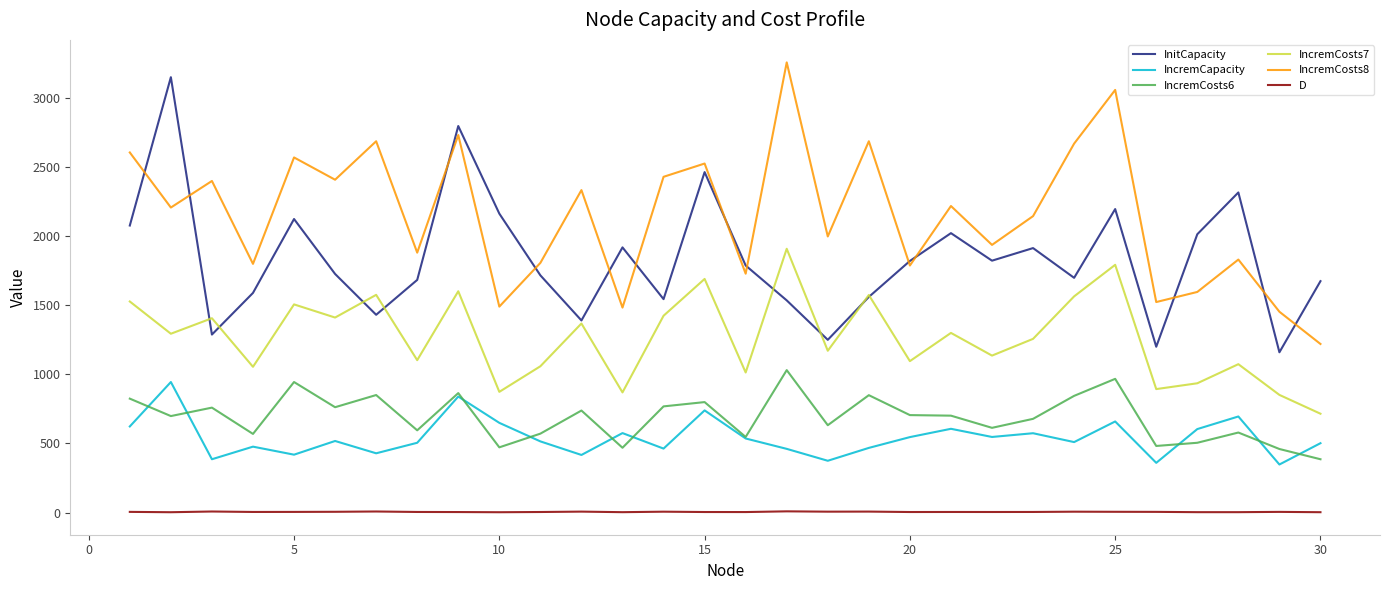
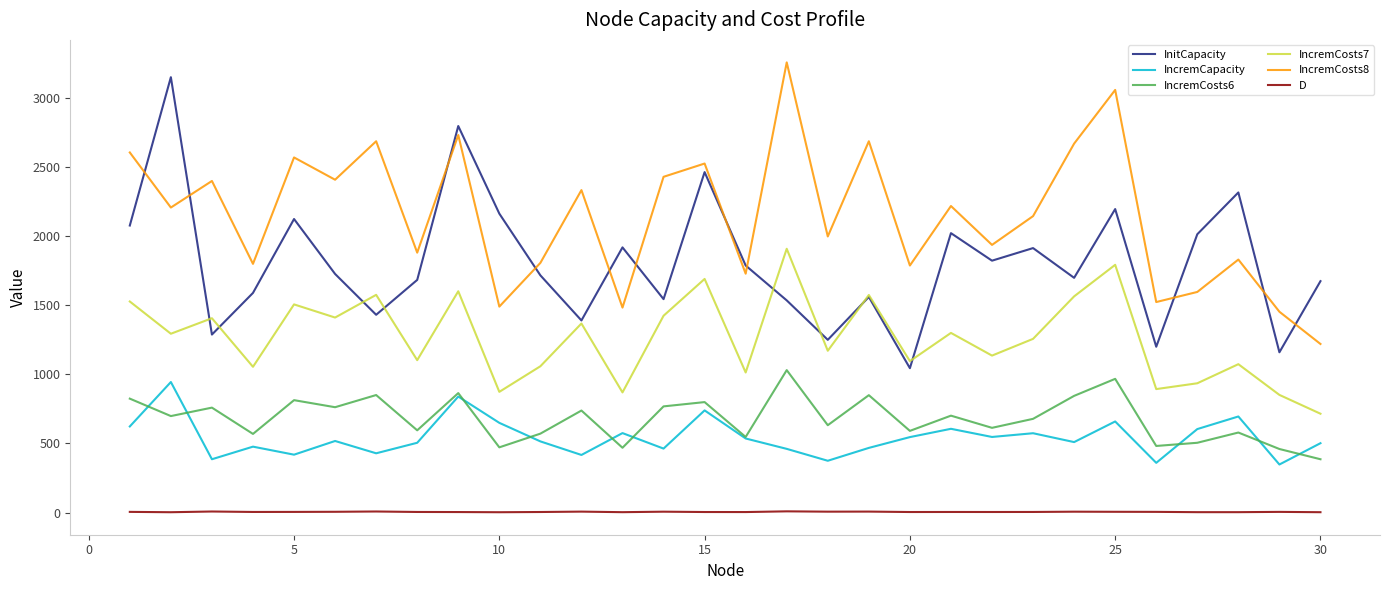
IncremCosts6, 5: 940 -> 810
InitCapacity, 20: 1820 -> 1040
IncremCosts6, 20: 710 -> 590
